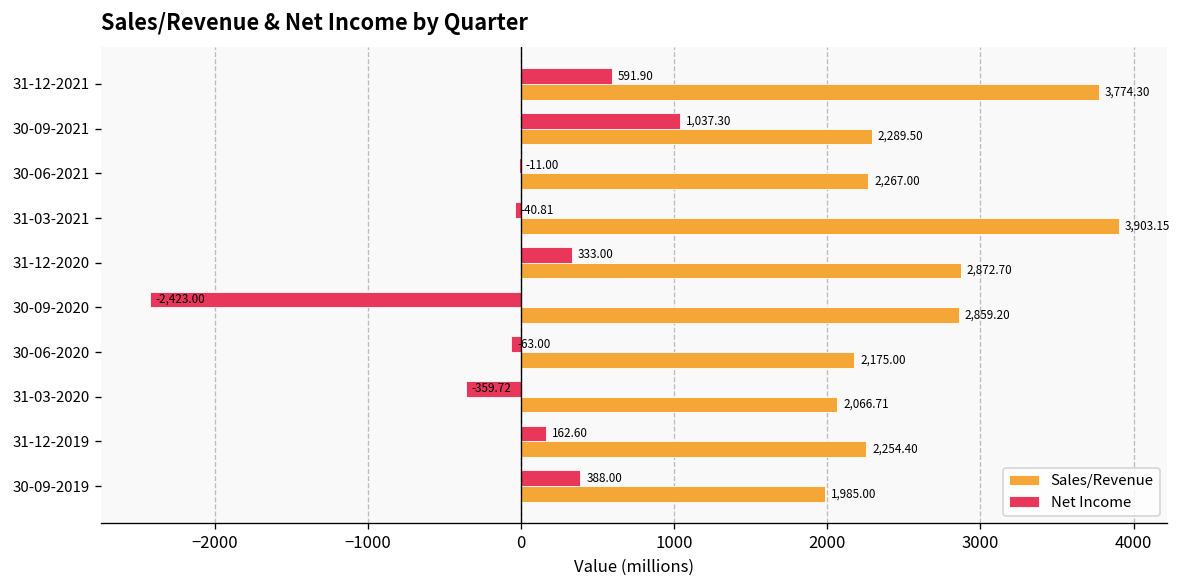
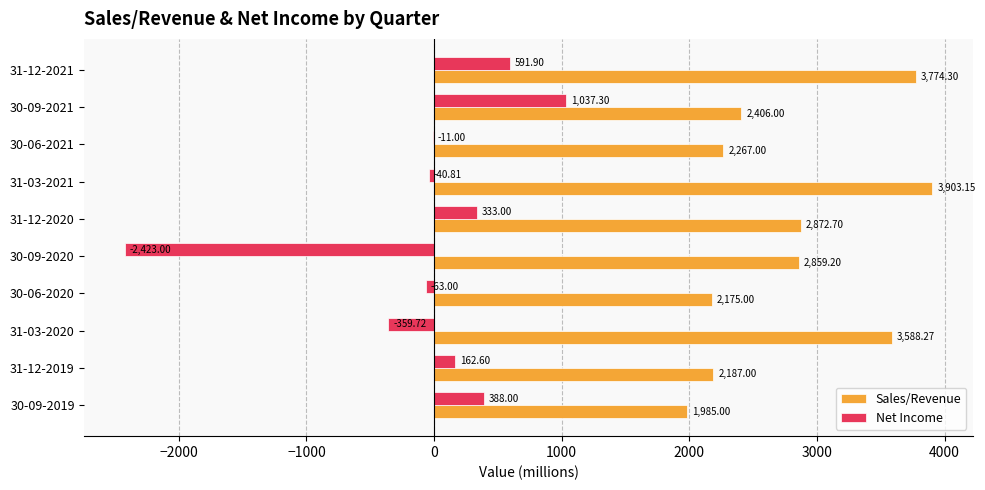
Sales/Revenue, 30-09-2021: 2,289.50 -> 2,406.00
Sales/Revenue, 31-03-2020: 2,066.71 -> 3,588.27
Sales/Revenue, 31-12-2019: 2,254.40 -> 2,187.00
